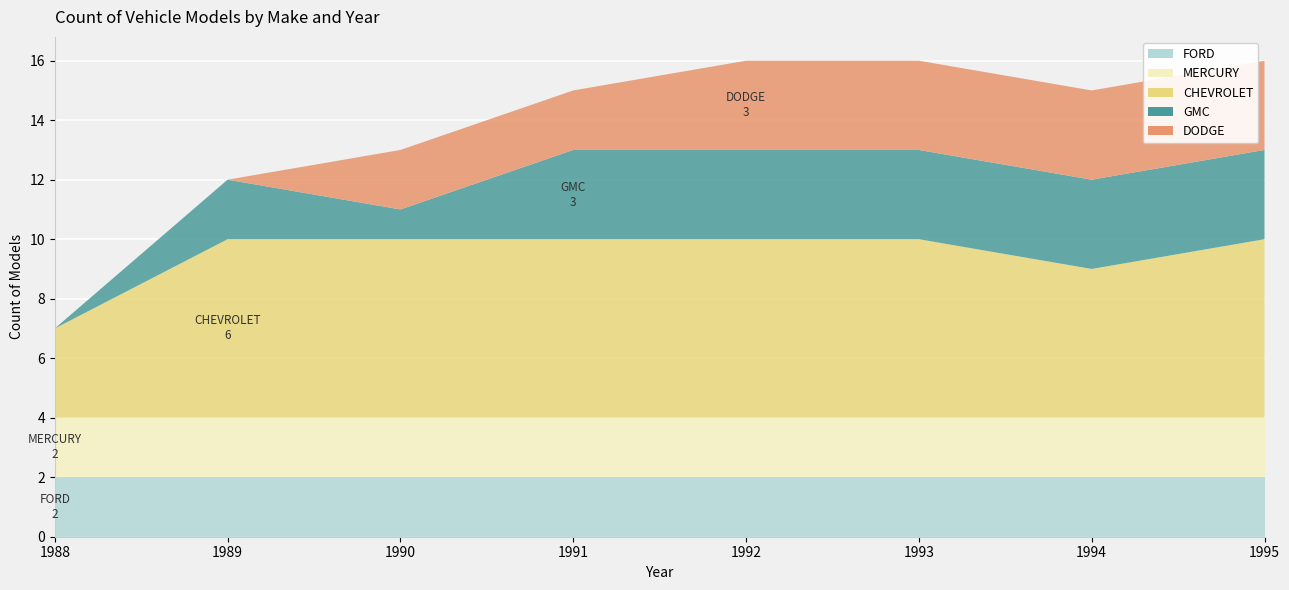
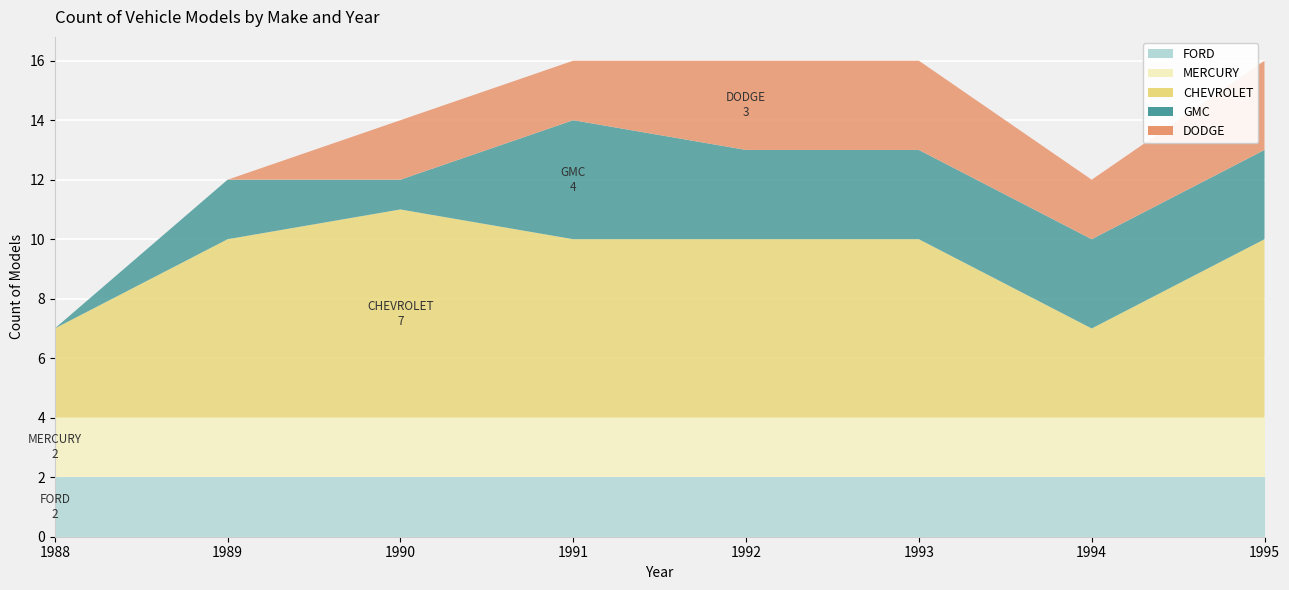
CHEVROLET, 1990: 6 -> 7
GMC, 1991: 3 -> 4
CHEVROLET, 1994: 5 -> 3
DODGE, 1994: 3 -> 2
